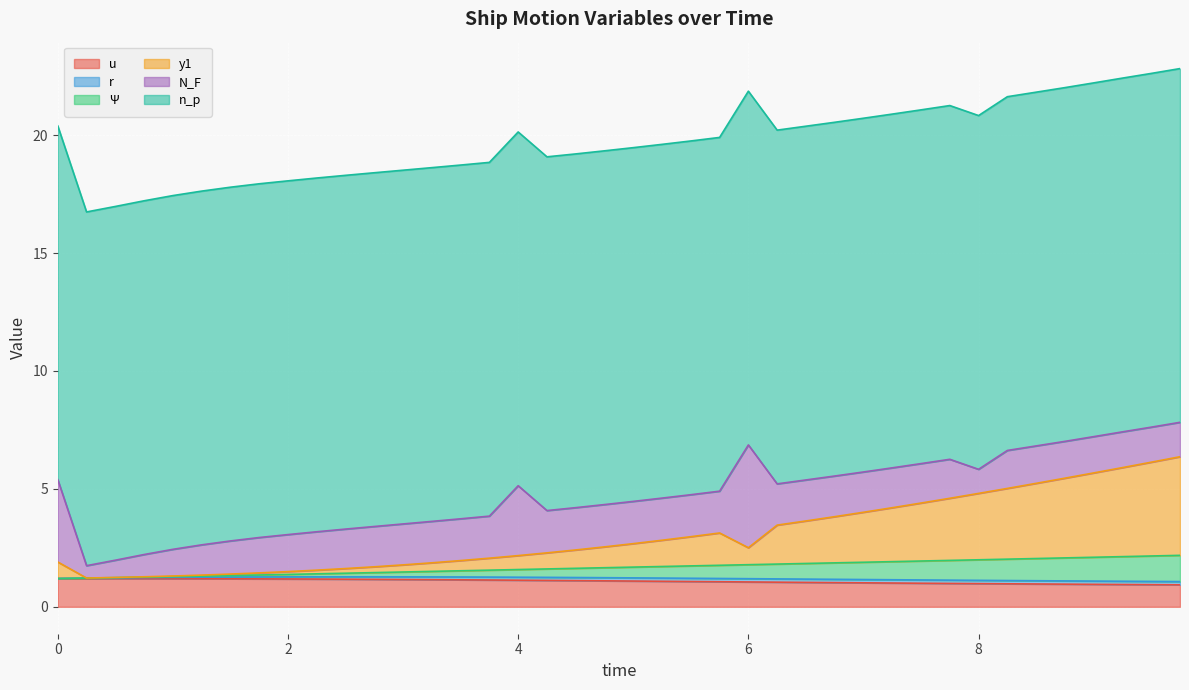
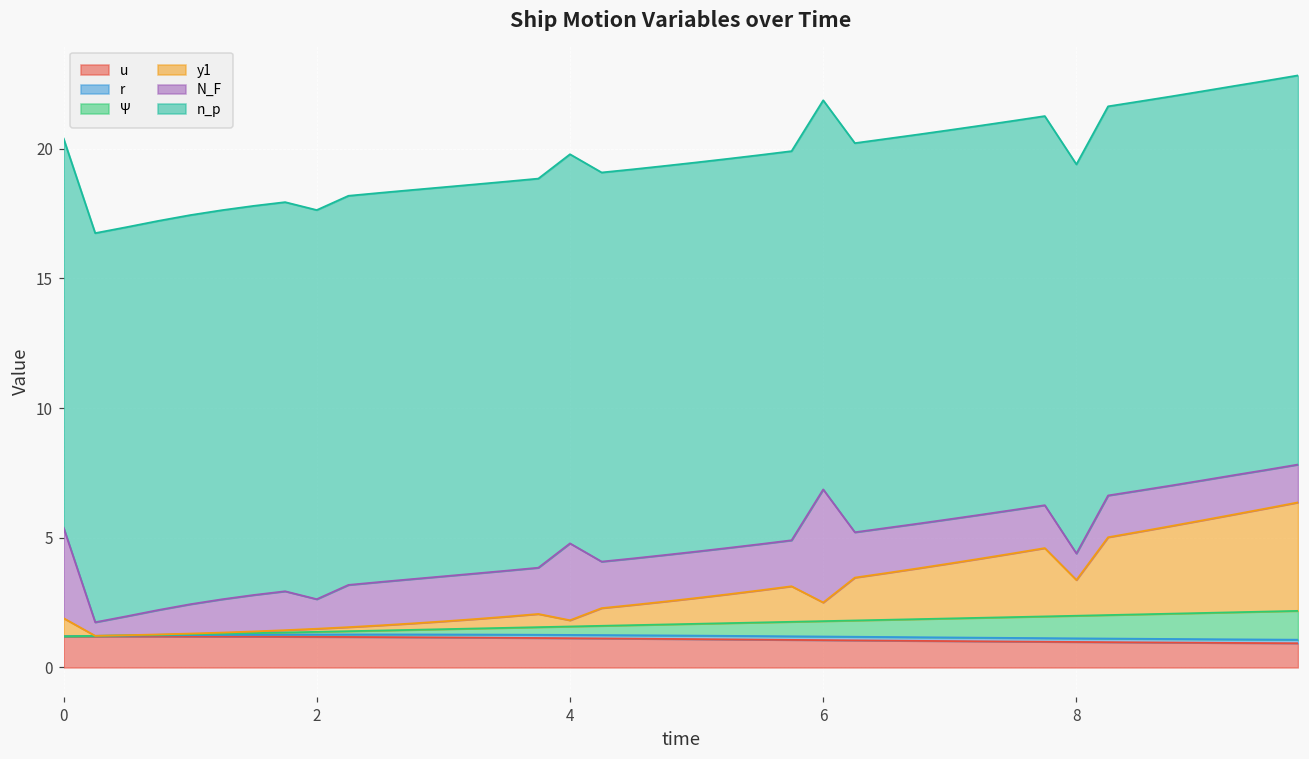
N_F, 2: 1.6 -> 1.1
y1, 4: 0.6 -> 0.2
y1, 8: 2.8 -> 1.4
